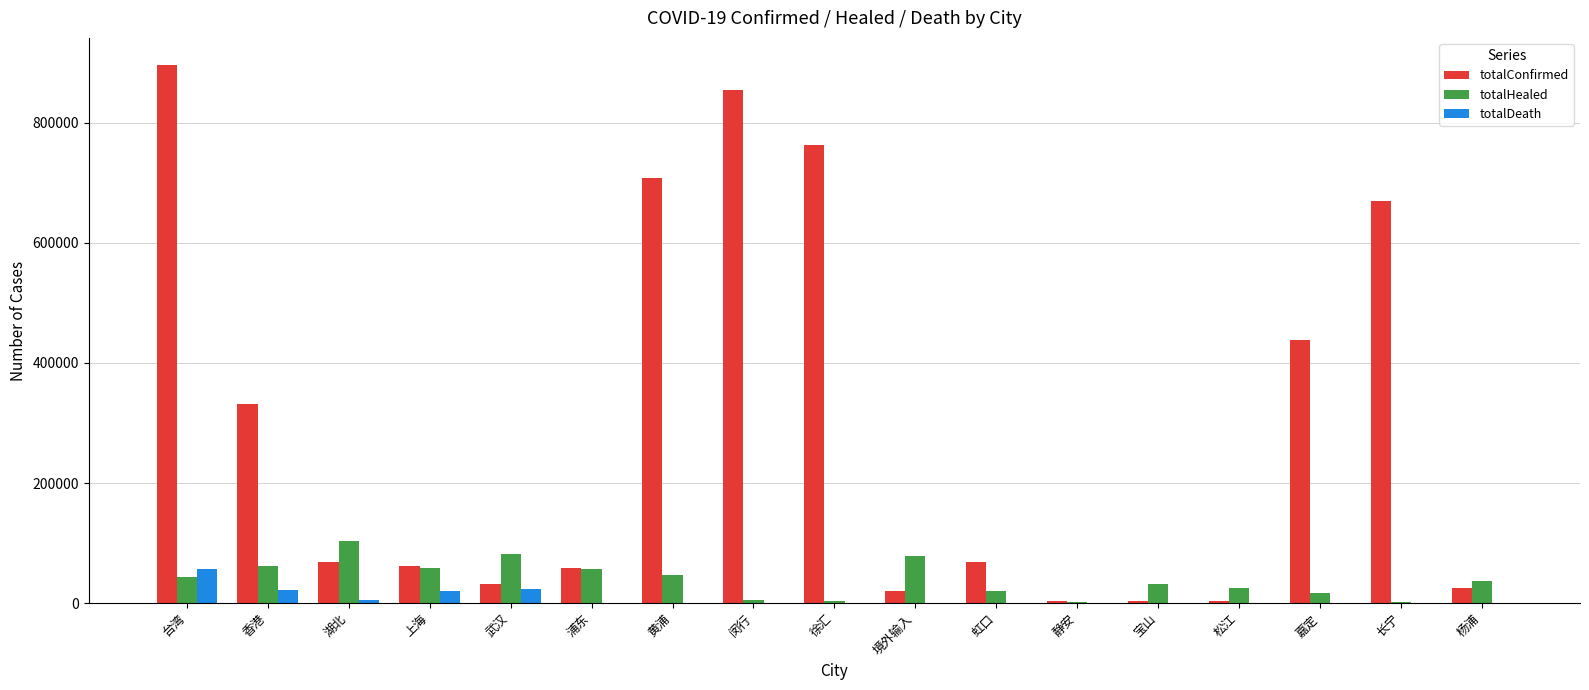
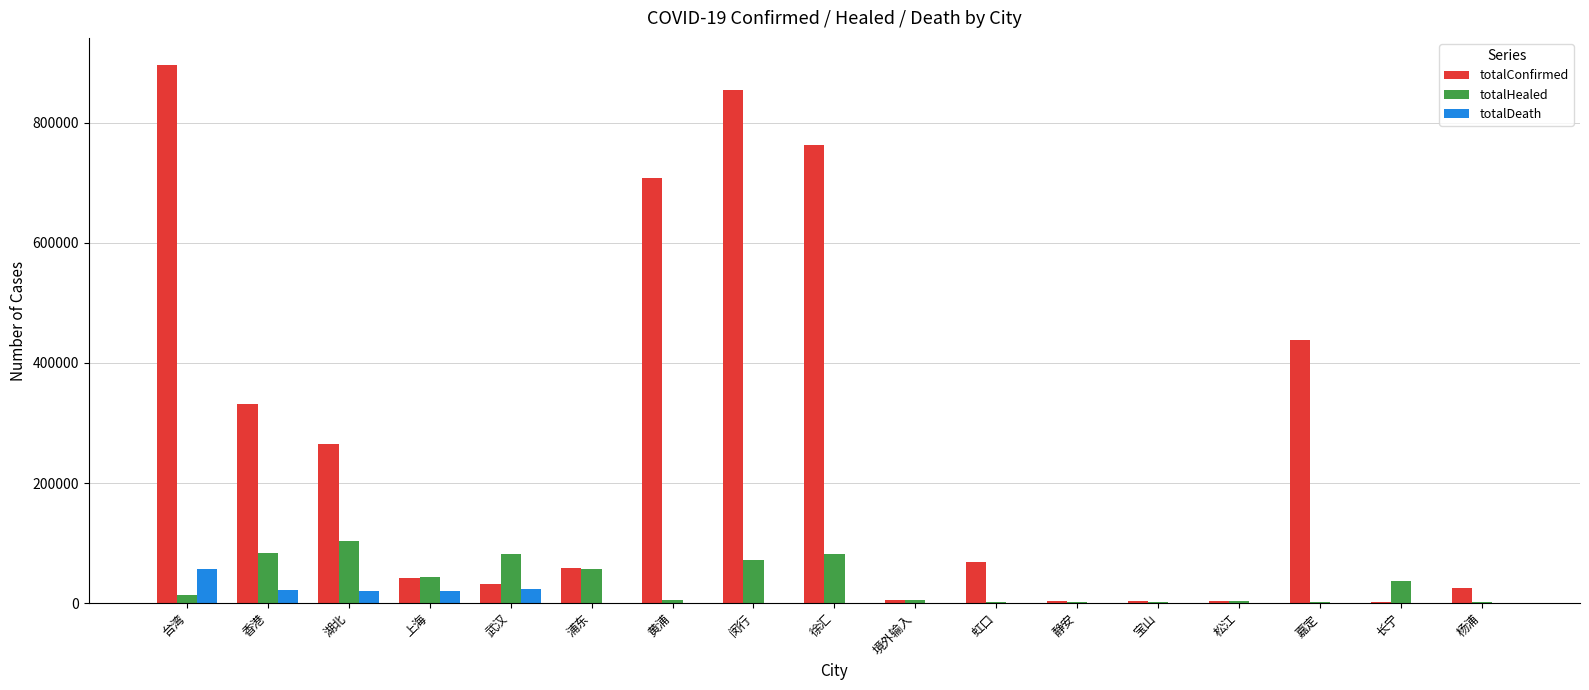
totalHealed, 台湾: 40000 -> 10000
totalHealed, 香港: 60000 -> 80000
totalConfirmed, 湖北: 70000 -> 270000
totalDeath, 湖北: 0 -> 20000
totalConfirmed, 上海: 60000 -> 40000
totalHealed, 上海: 60000 -> 40000
totalHealed, 黄浦: 50000 -> 10000
totalHealed, 闵行: 0 -> 70000
totalHealed, 徐汇: 0 -> 80000
totalConfirmed, 境外输入: 20000 -> 0
totalHealed, 境外输入: 80000 -> 0
totalHealed, 虹口: 20000 -> 0
totalHealed, 宝山: 30000 -> 0
totalHealed, 松江: 20000 -> 0
totalHealed, 嘉定: 20000 -> 0
totalConfirmed, 长宁: 670000 -> 0
totalHealed, 长宁: 0 -> 40000
totalHealed, 杨浦: 40000 -> 0
